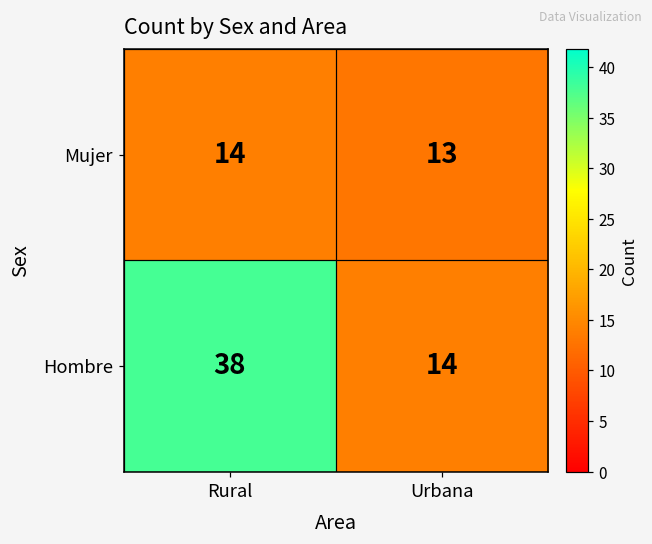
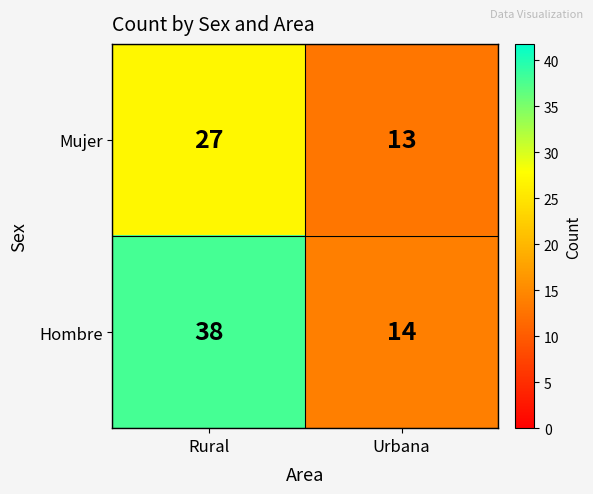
Mujer, Rural: 14 -> 27
